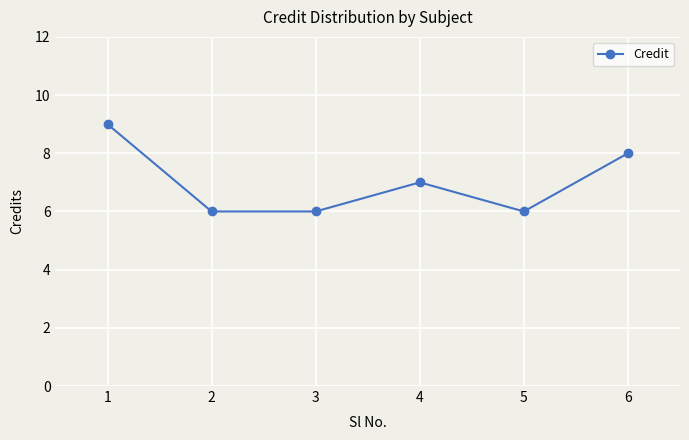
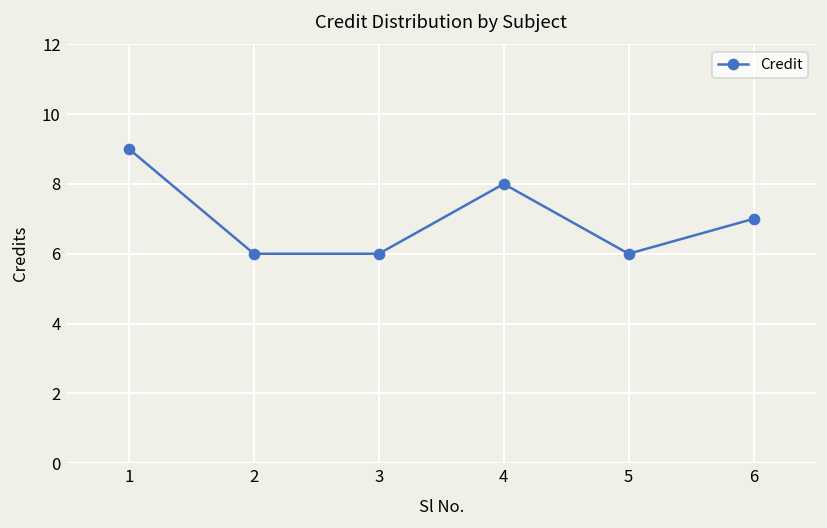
4: 7 -> 8
6: 8 -> 7
